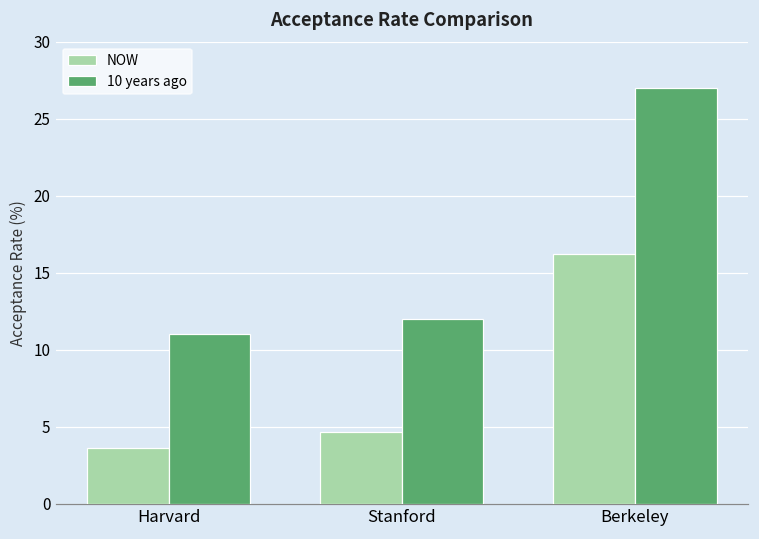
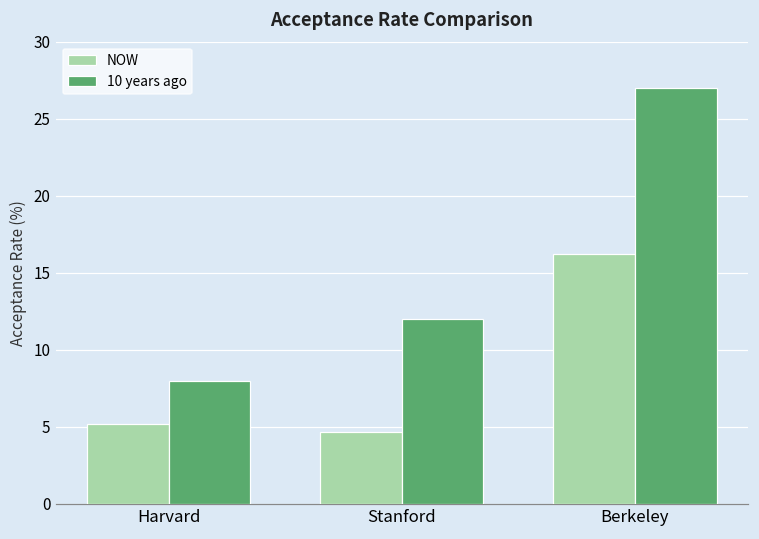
NOW, Harvard: 3.6 -> 5.2
10 years ago, Harvard: 11 -> 8
